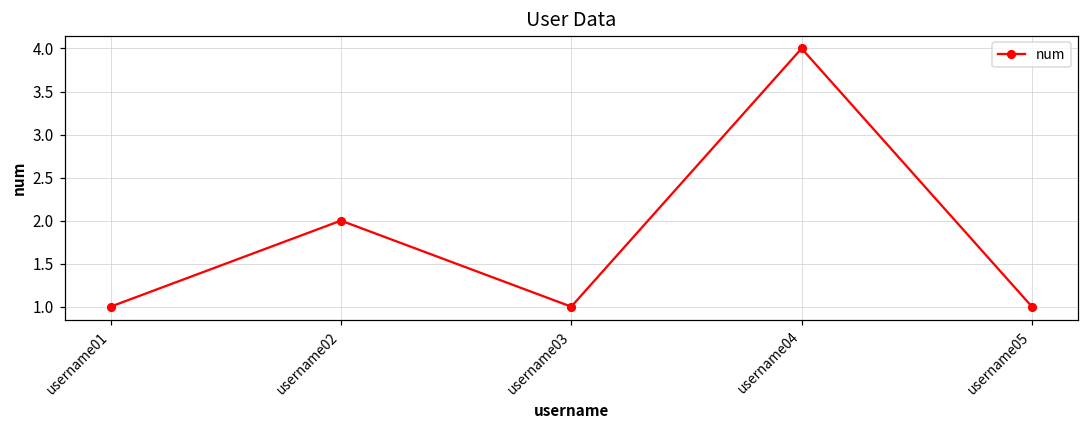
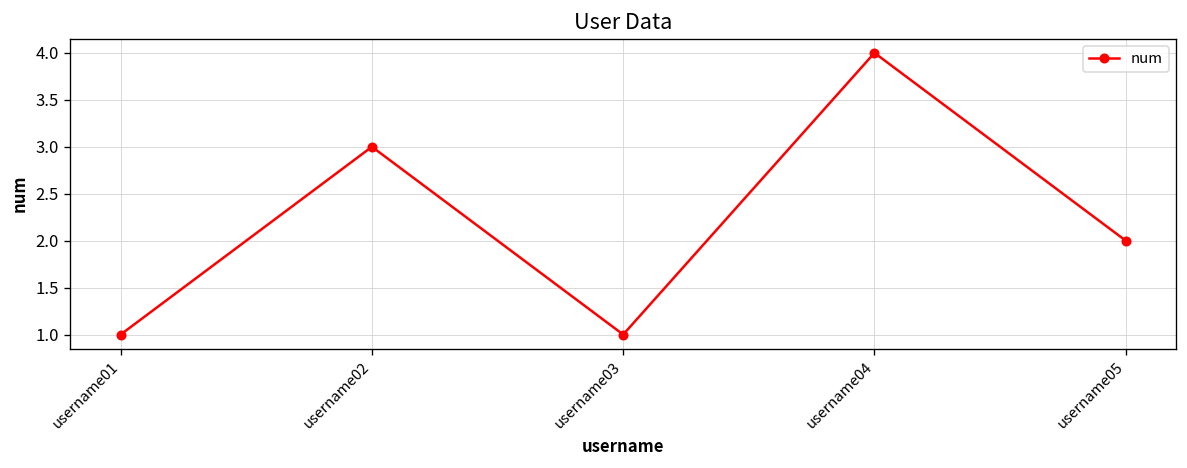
username02: 2 -> 3
username05: 1 -> 2
